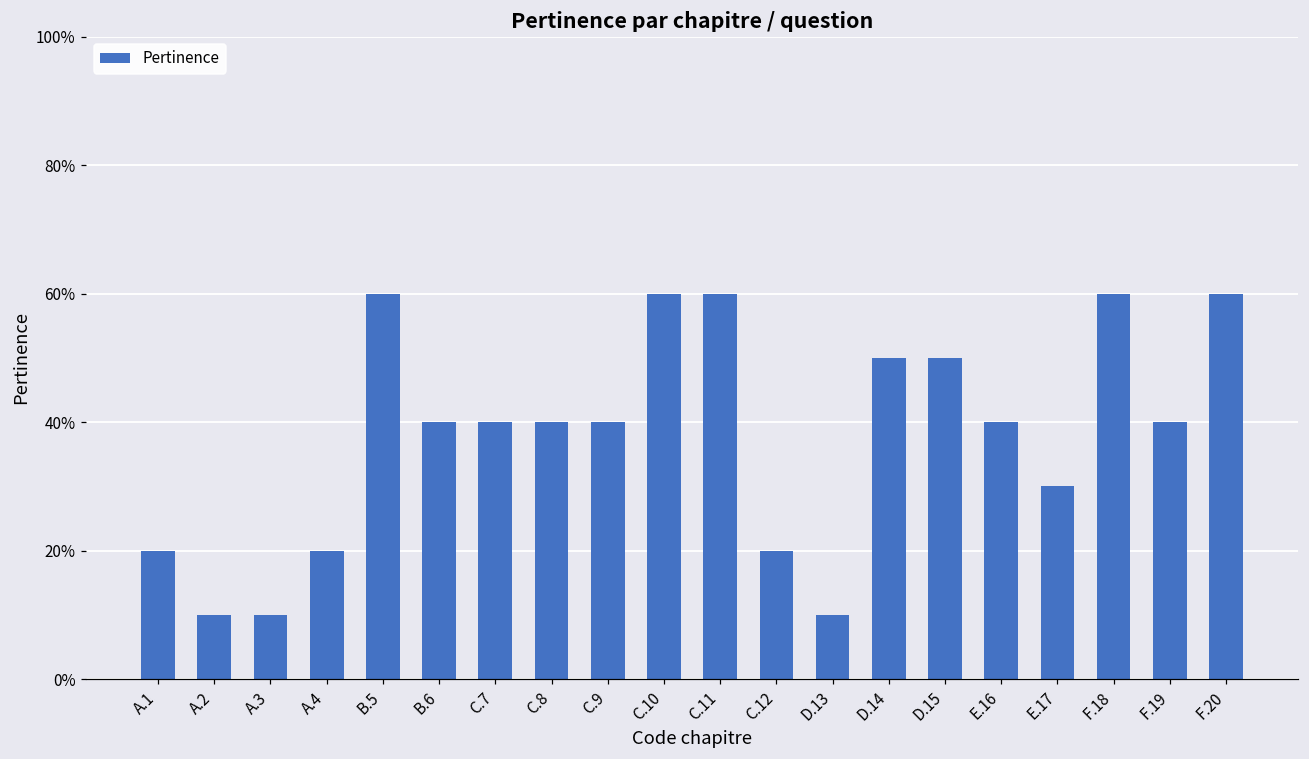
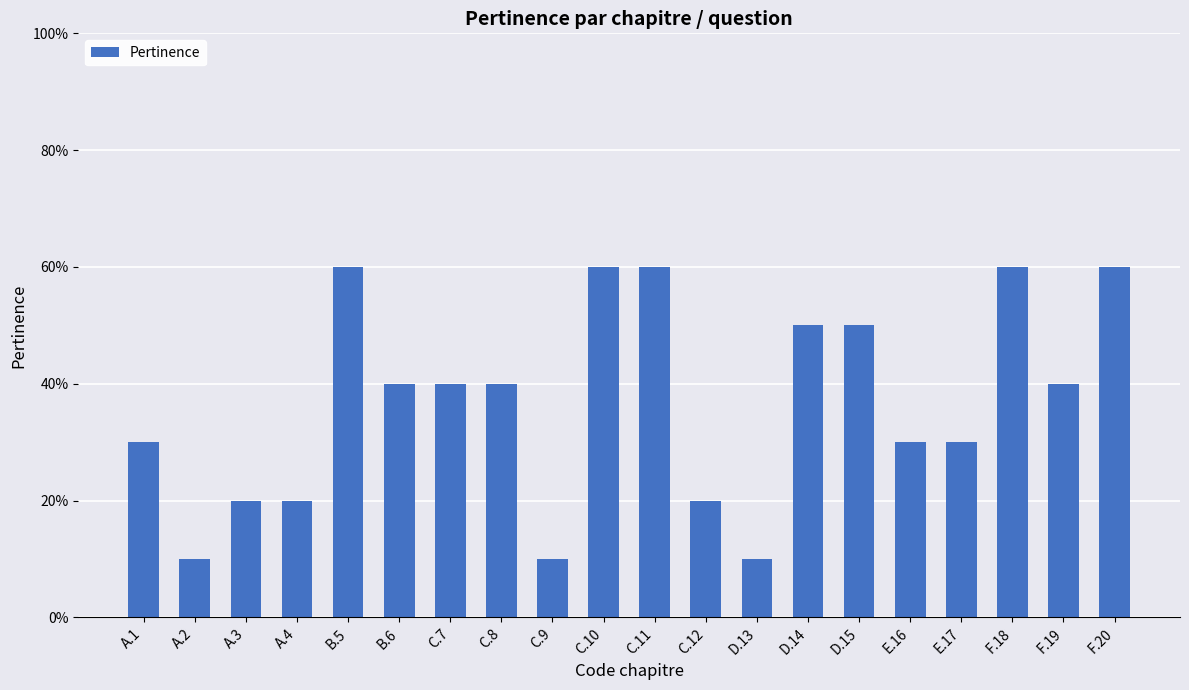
A.1: 20% -> 30%
A.3: 10% -> 20%
C.9: 40% -> 10%
E.16: 40% -> 30%
